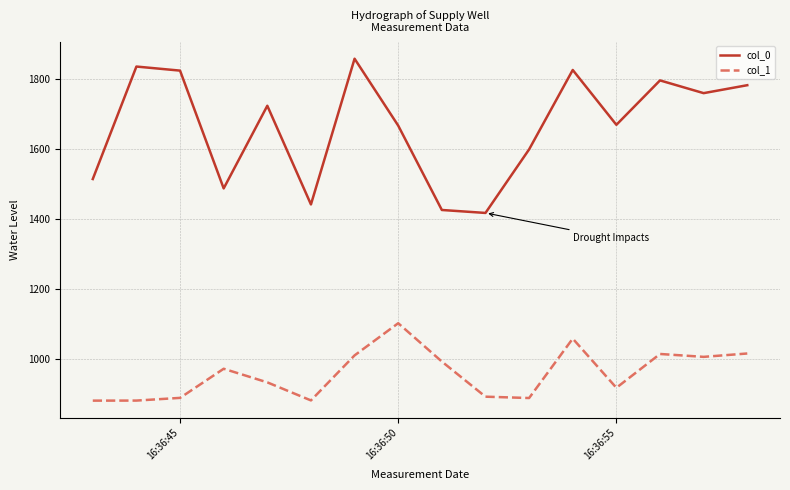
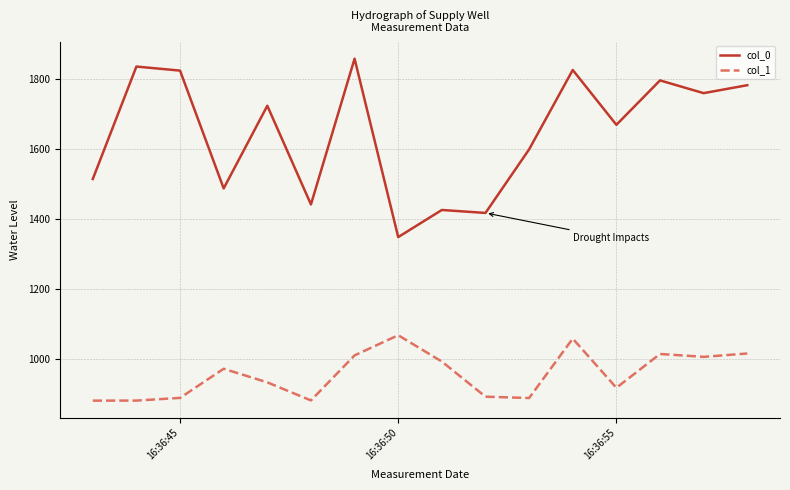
col_0, 16:36:50: 1670 -> 1350
col_1, 16:36:50: 1100 -> 1070
